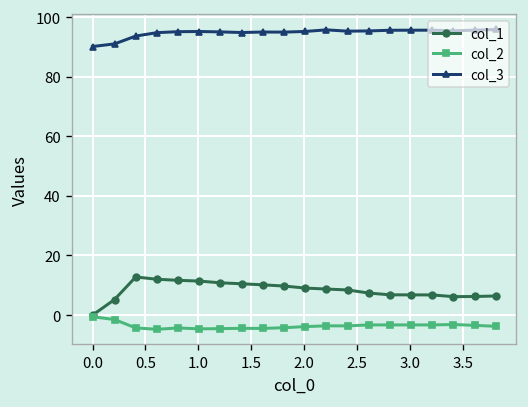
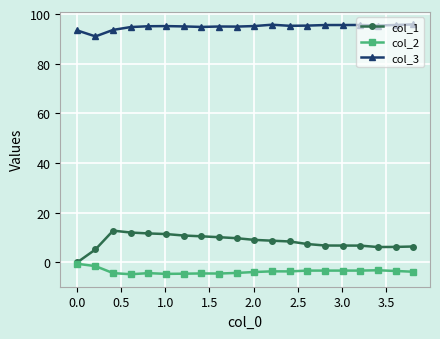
col_3, 0.0: 90 -> 93
